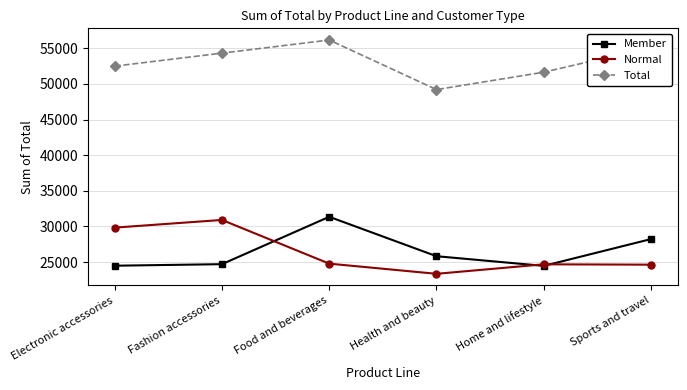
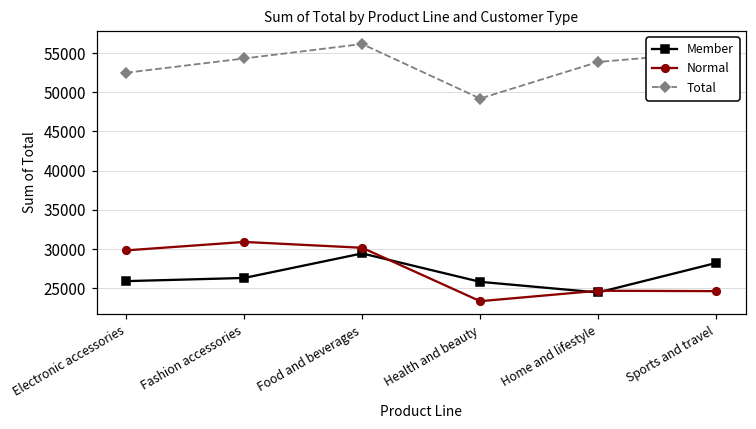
Member, Electronic accessories: 24000 -> 26000
Member, Fashion accessories: 25000 -> 26000
Member, Food and beverages: 31000 -> 29000
Normal, Food and beverages: 25000 -> 30000
Total, Home and lifestyle: 52000 -> 54000
